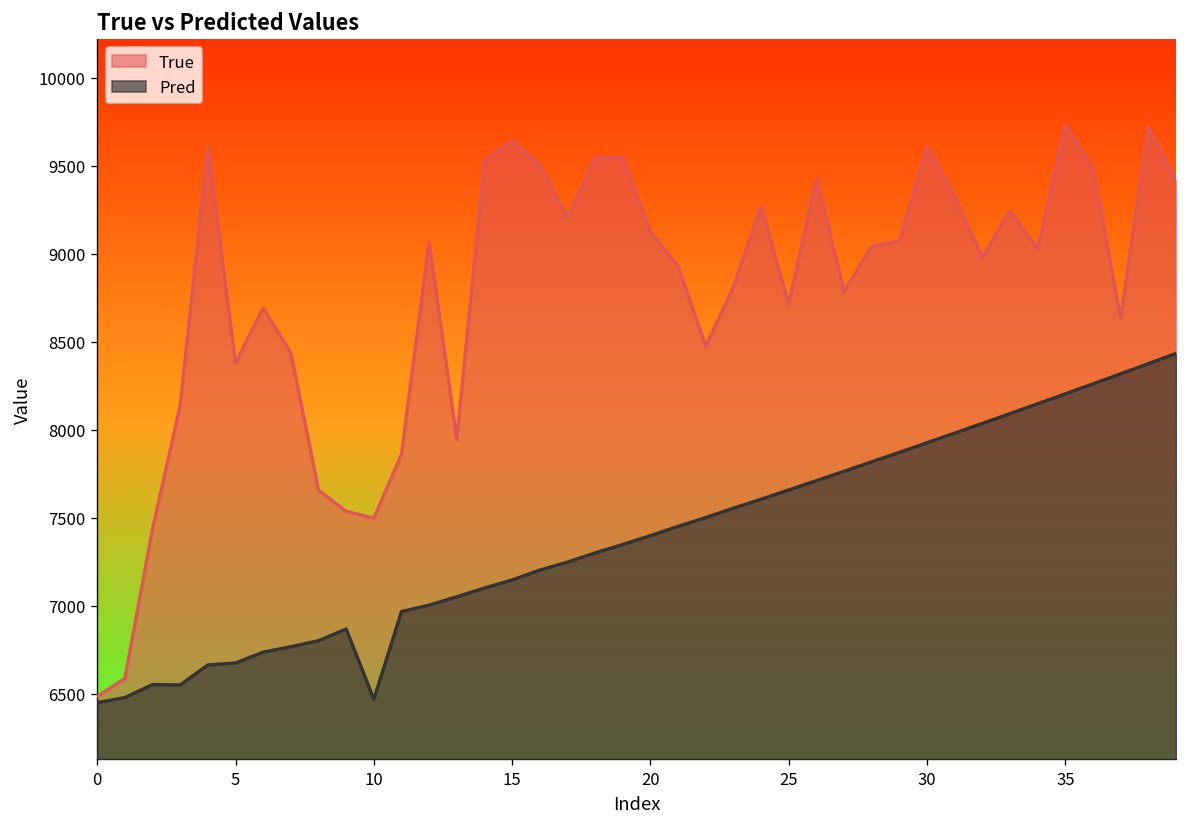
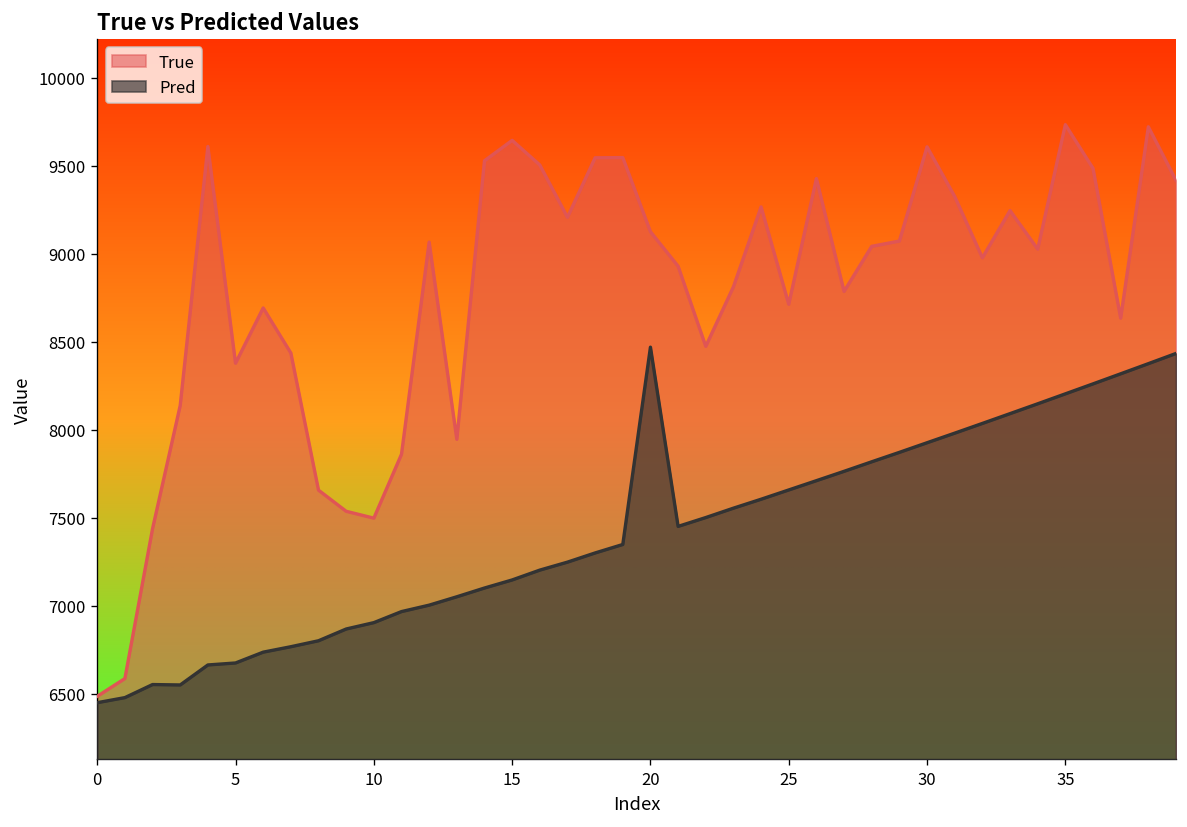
Pred, 10: 6470 -> 6900
Pred, 20: 7400 -> 8470
